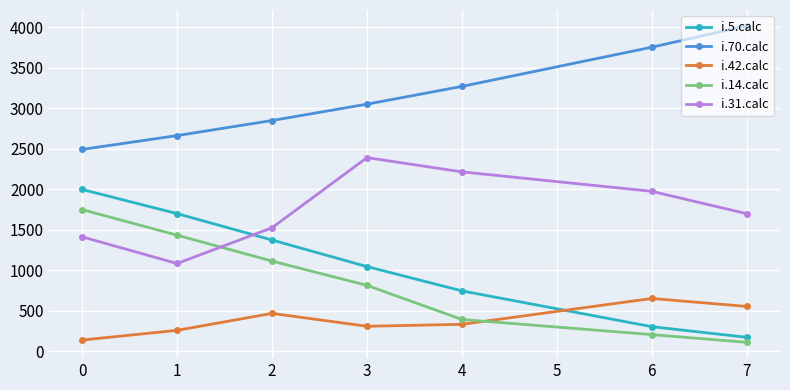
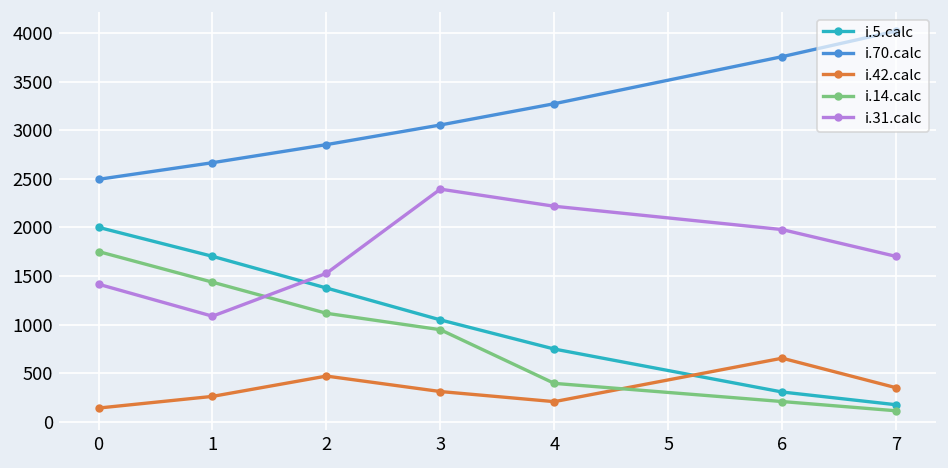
i.14.calc, 3: 800 -> 900
i.42.calc, 4: 300 -> 200
i.42.calc, 7: 600 -> 400
